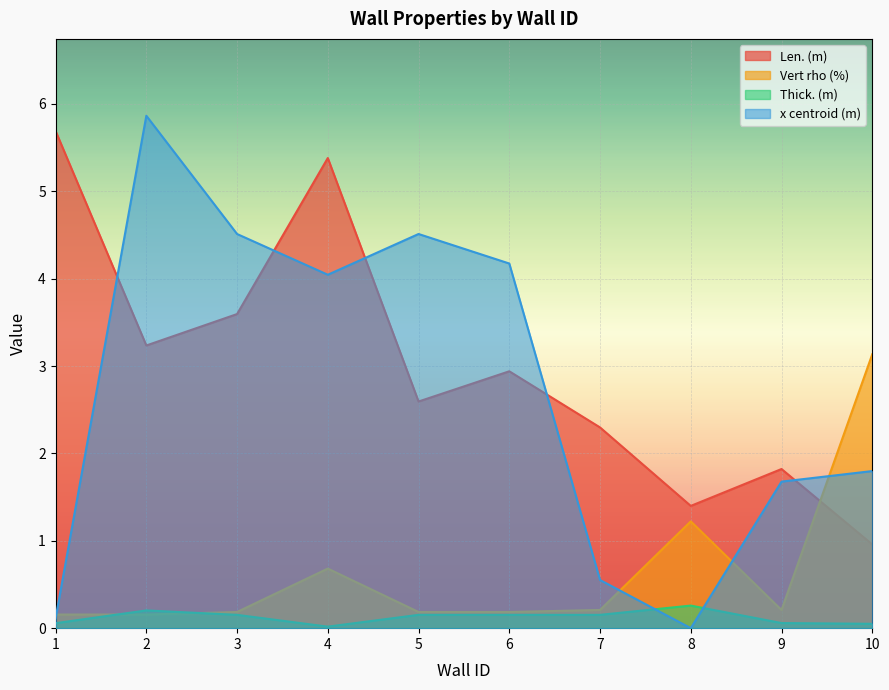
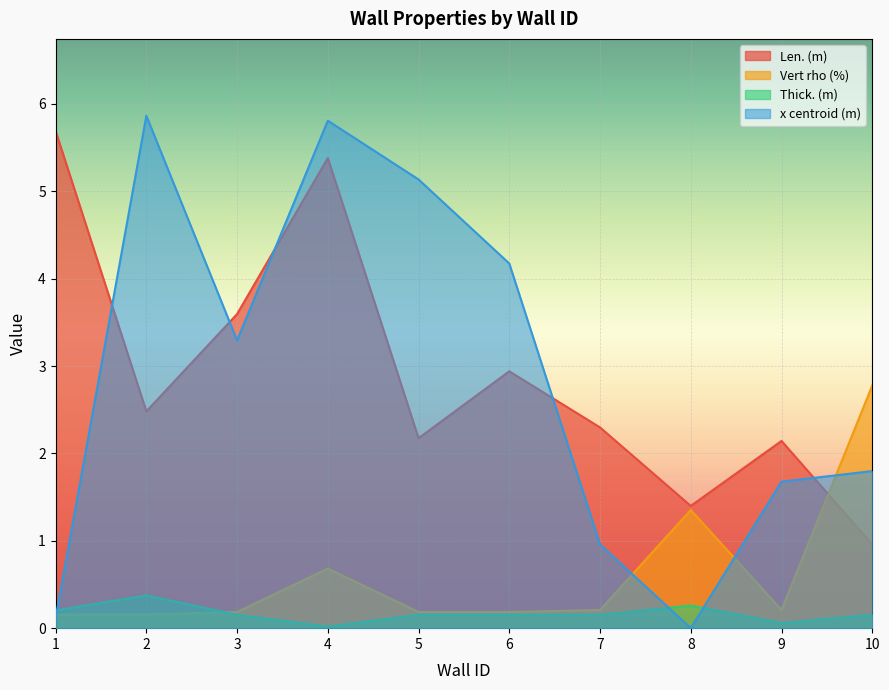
Thick. (m), 1: 0.1 -> 0.2
Len. (m), 2: 3.2 -> 2.5
Thick. (m), 2: 0.2 -> 0.4
x centroid (m), 3: 4.5 -> 3.3
x centroid (m), 4: 4.0 -> 5.8
Len. (m), 5: 2.6 -> 2.2
x centroid (m), 5: 4.5 -> 5.1
x centroid (m), 7: 0.6 -> 1.0
Vert rho (%), 8: 1.2 -> 1.4
Len. (m), 9: 1.8 -> 2.1
Vert rho (%), 10: 3.1 -> 2.8
Thick. (m), 10: 0.1 -> 0.2
